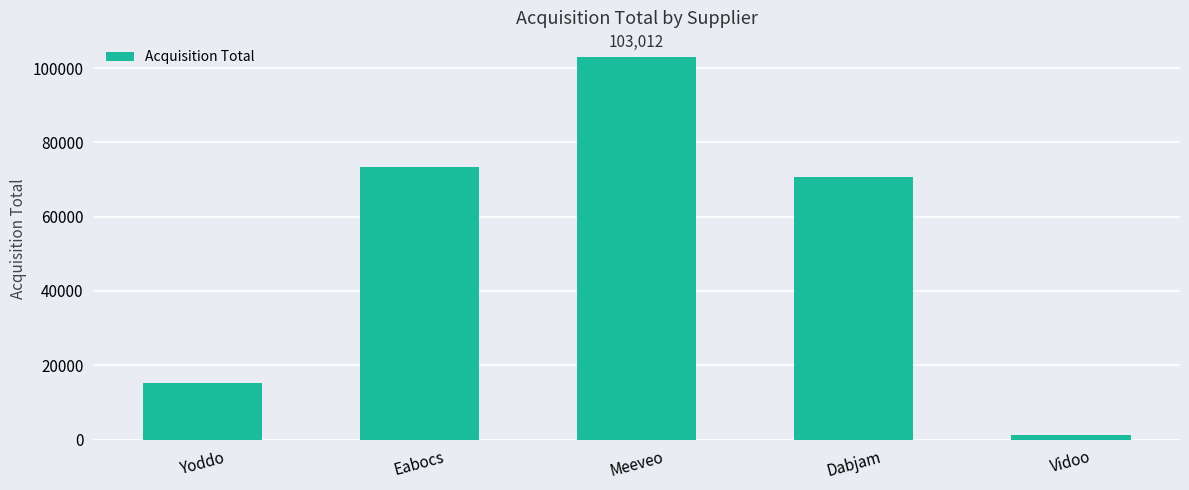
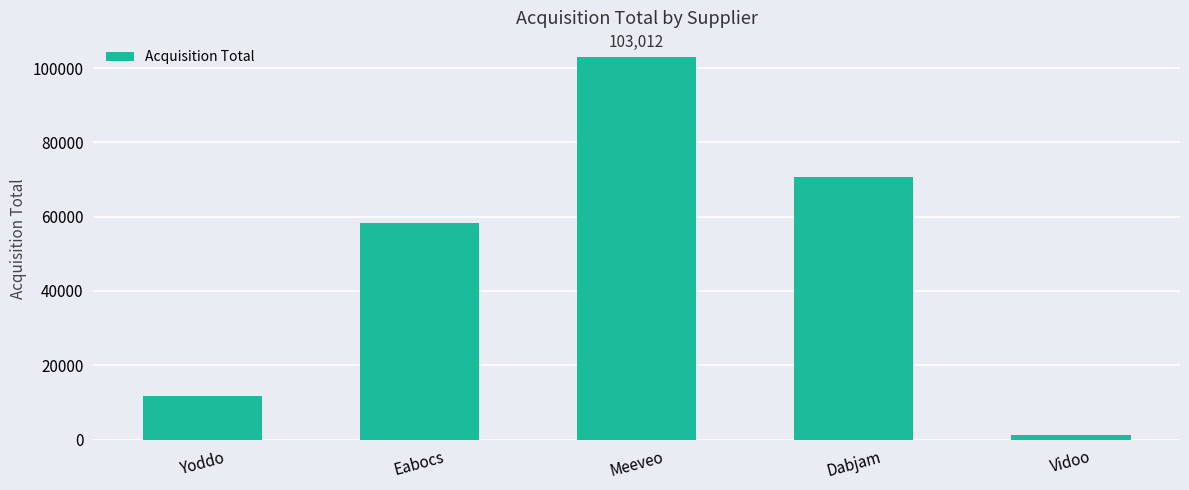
Yoddo: 15000 -> 12000
Eabocs: 73000 -> 58000
